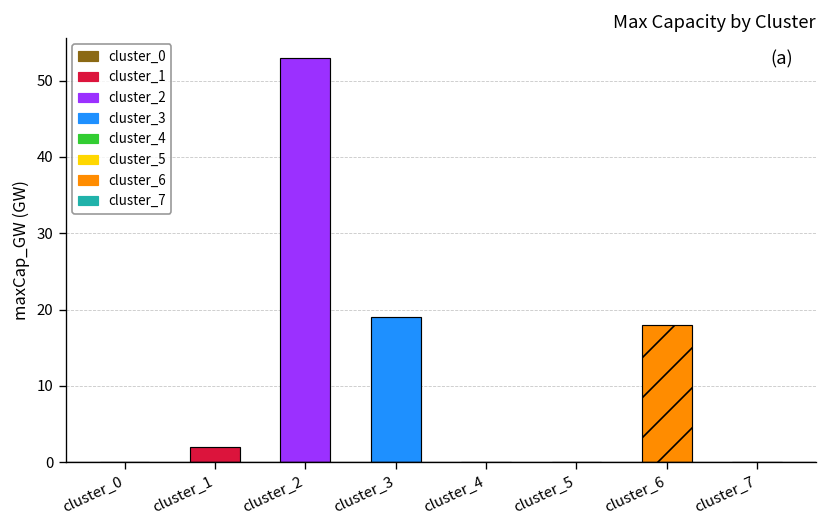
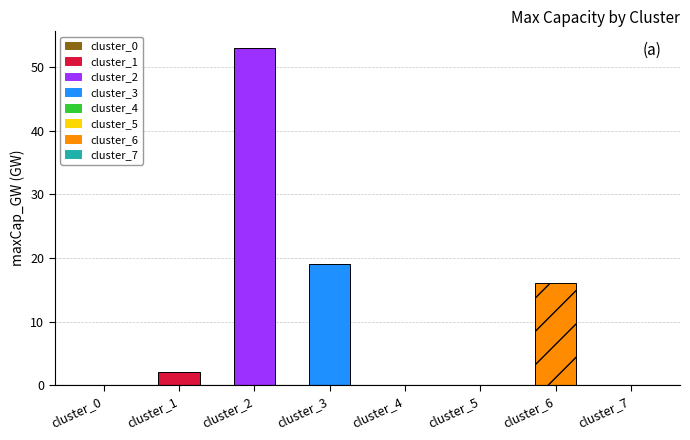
cluster_6: 18 -> 16
